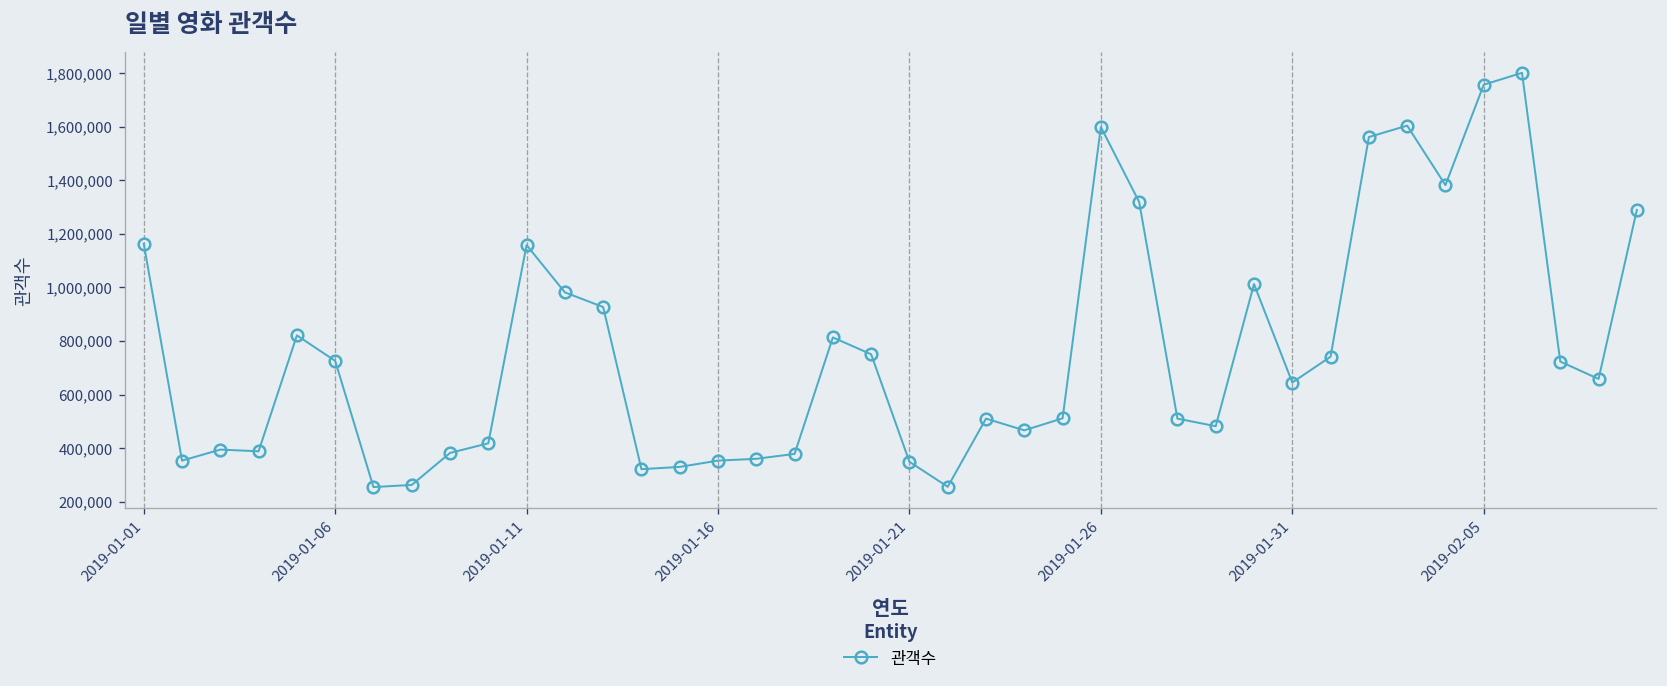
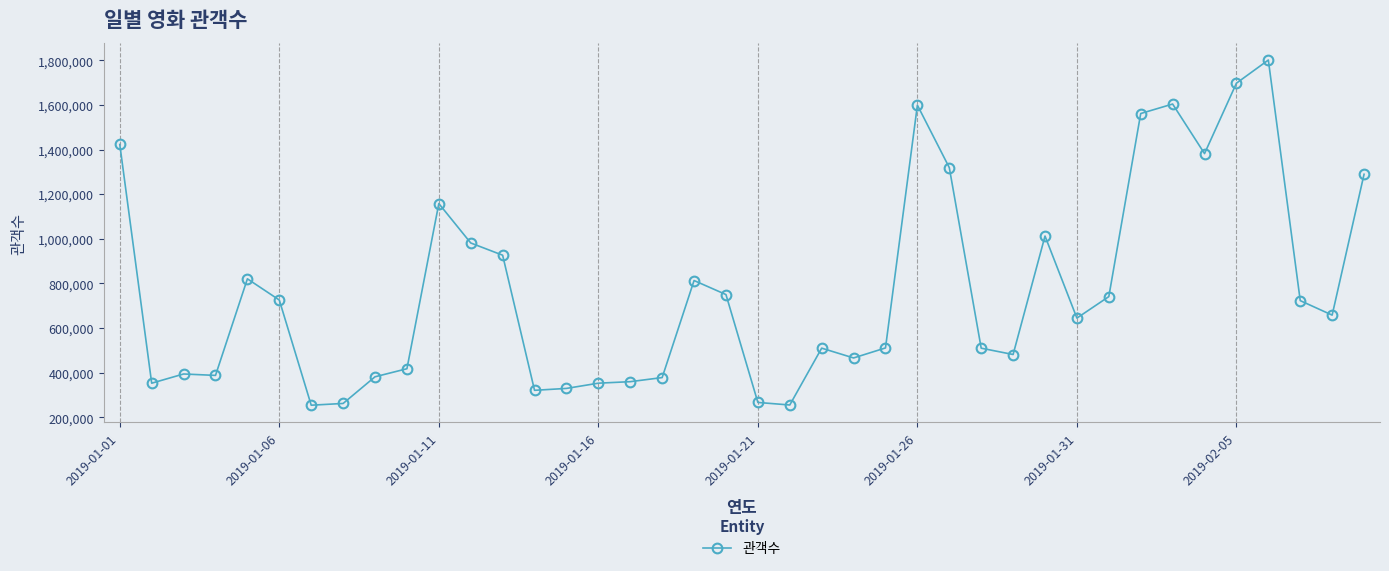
2019-01-01: 1,160,000 -> 1,420,000
2019-01-21: 350,000 -> 270,000
2019-02-05: 1,760,000 -> 1,700,000
